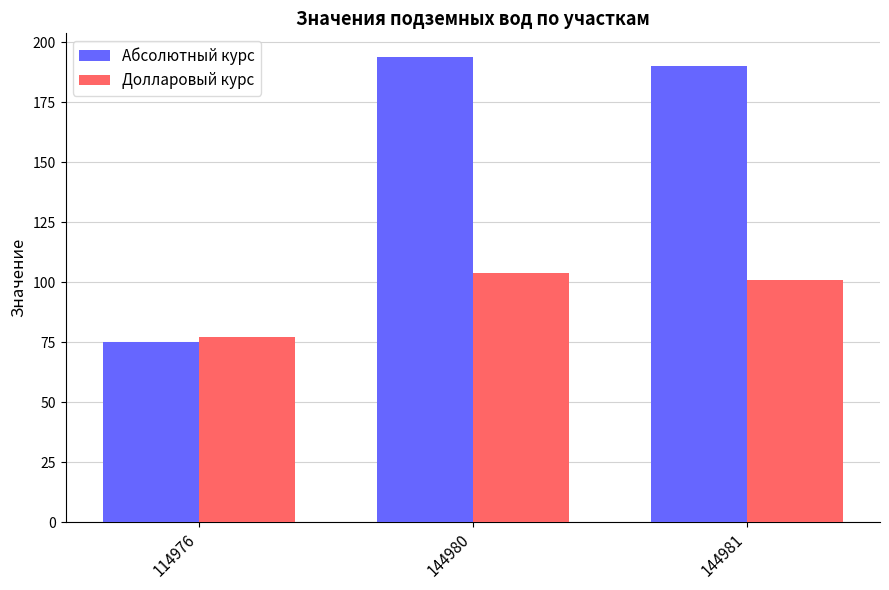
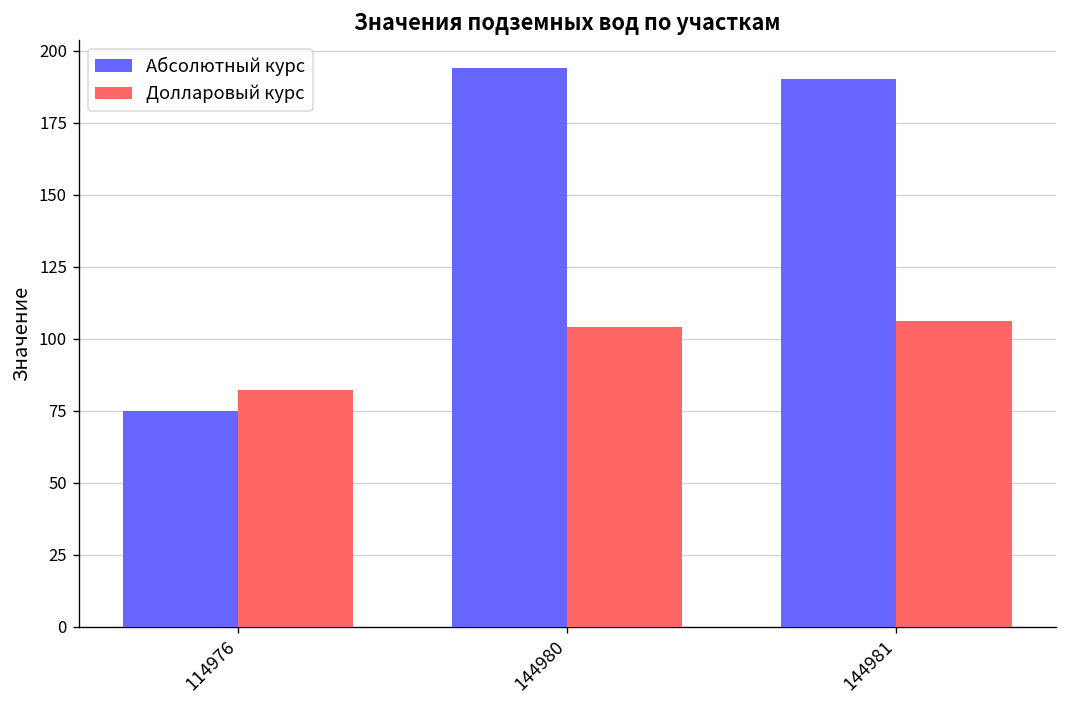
Долларовый курс, 114976: 77 -> 82
Долларовый курс, 144981: 101 -> 106
